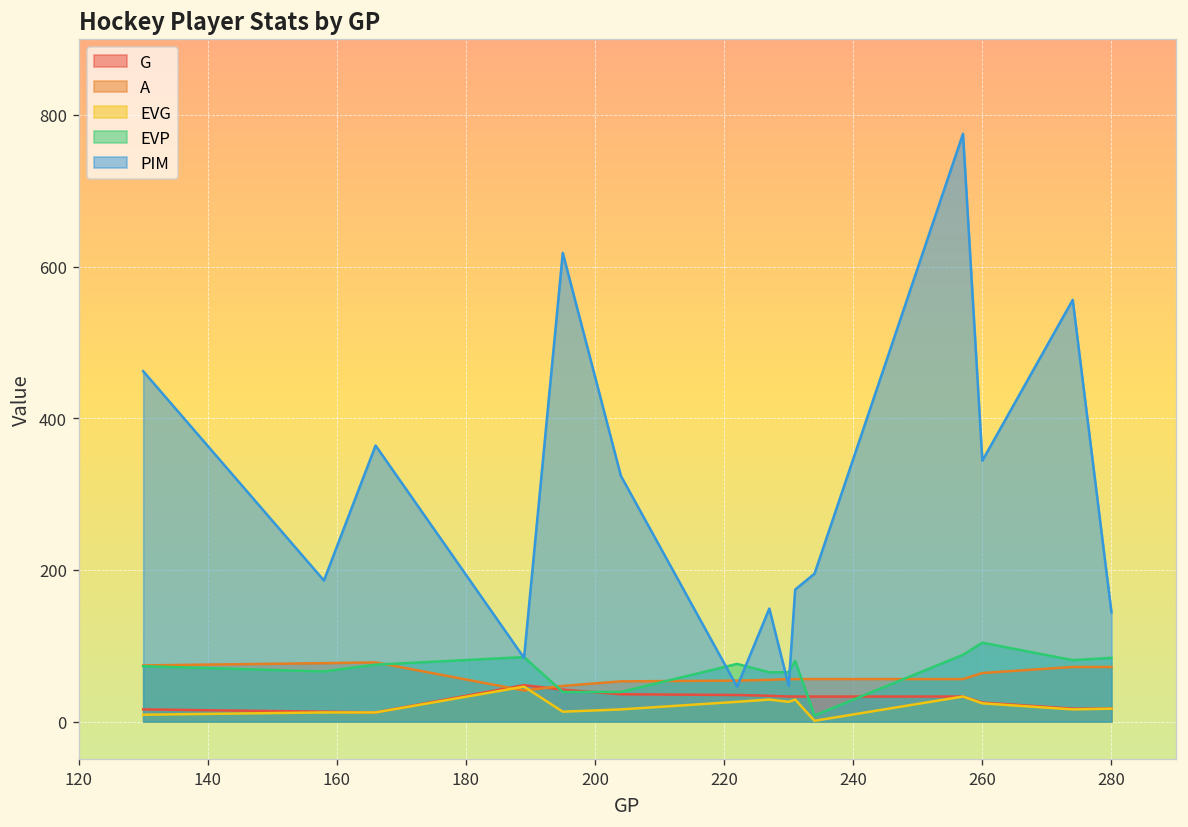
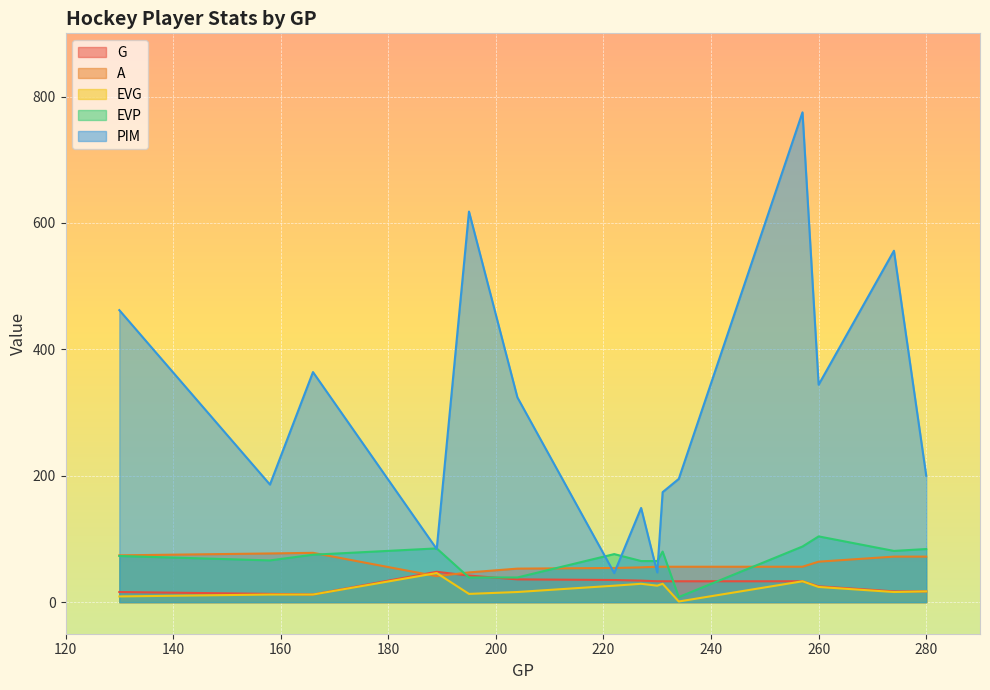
PIM, 280: 140 -> 200
